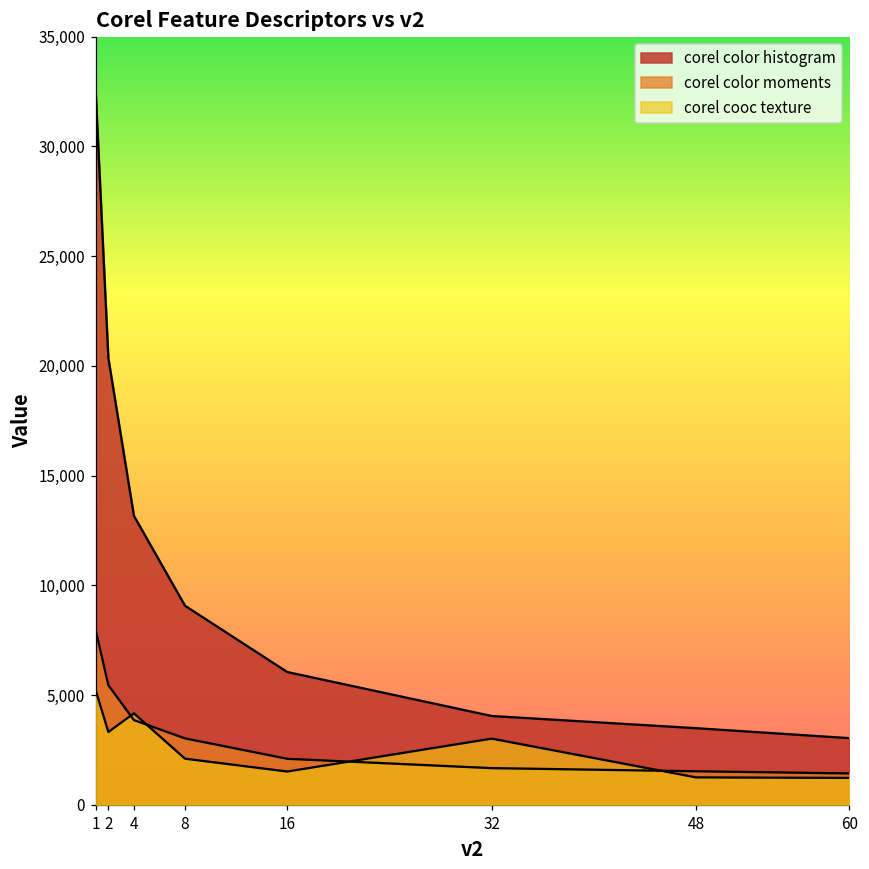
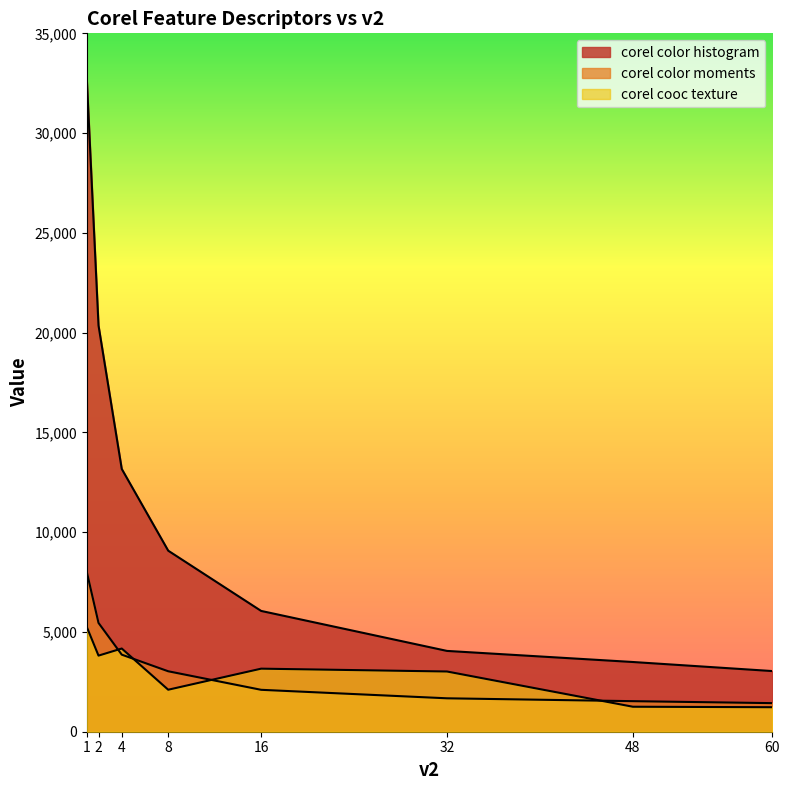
corel cooc texture, 2: 3,300 -> 3,800
corel cooc texture, 16: 1,500 -> 3,200
